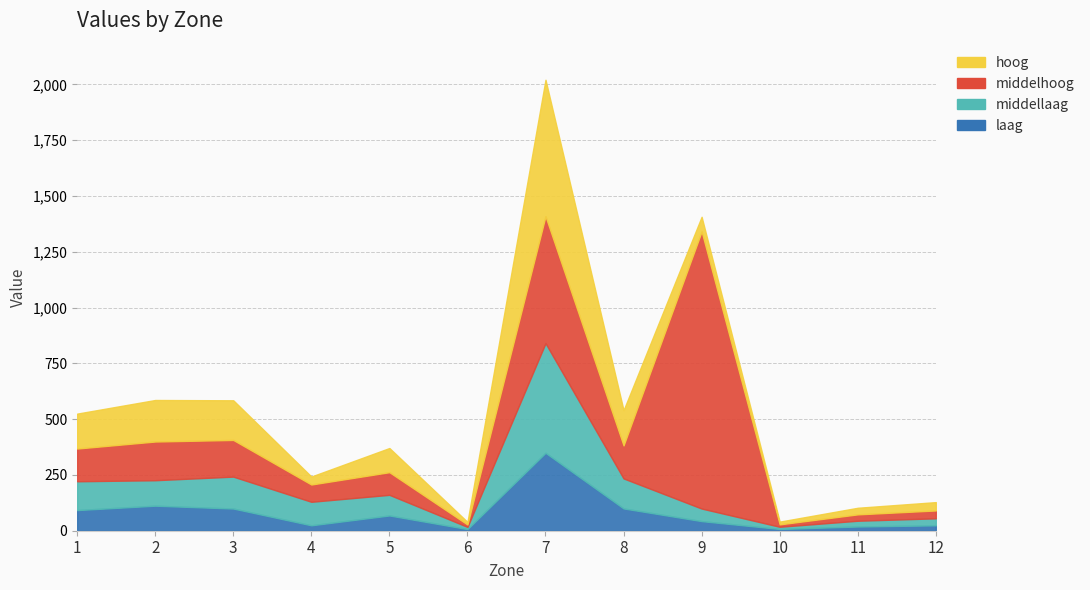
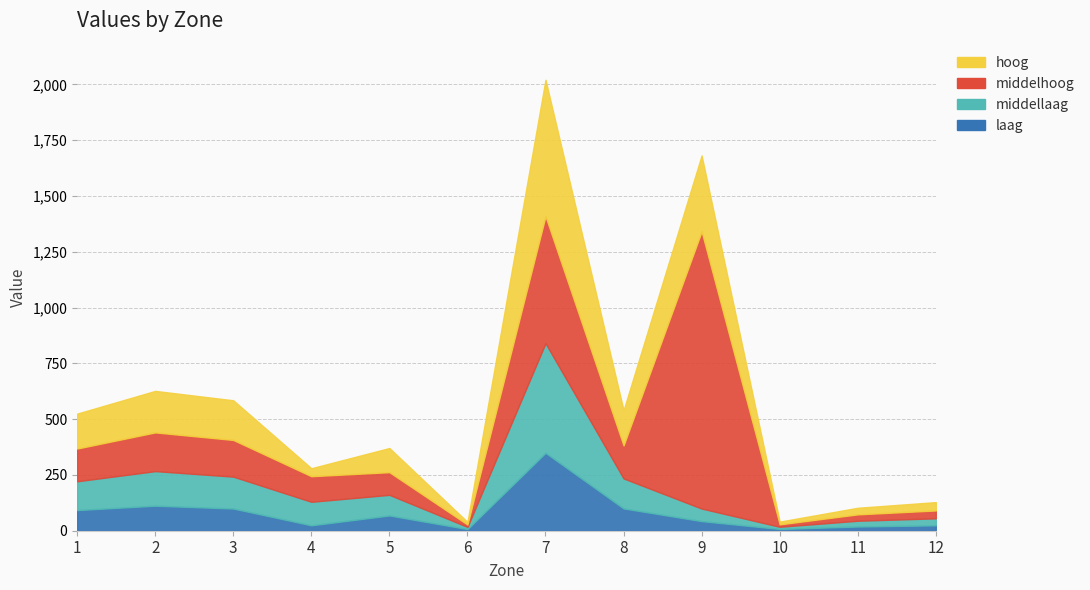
middellaag, 2: 110 -> 150
middelhoog, 4: 80 -> 110
hoog, 9: 70 -> 340
